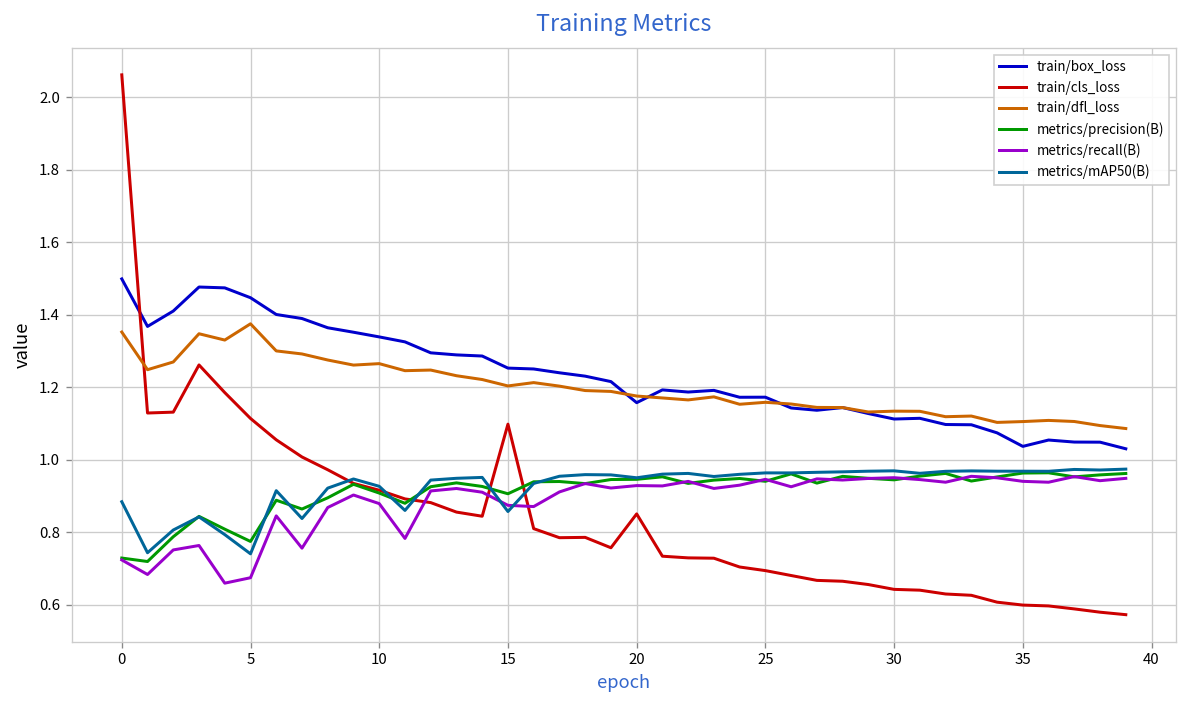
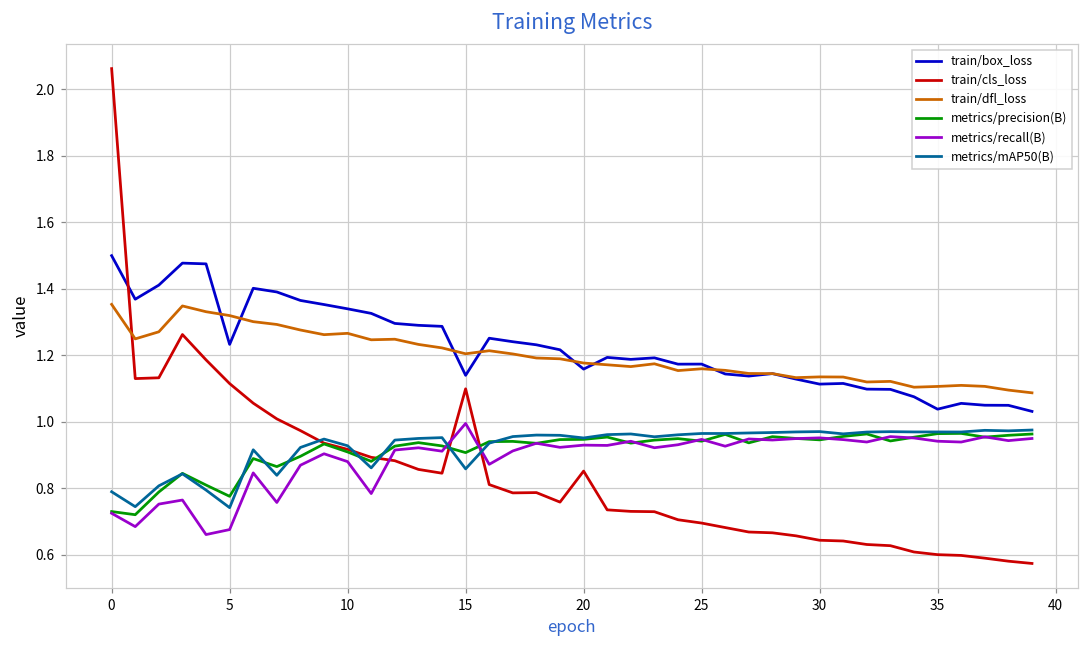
metrics/mAP50(B), 0: 0.88 -> 0.79
train/box_loss, 5: 1.45 -> 1.23
train/dfl_loss, 5: 1.38 -> 1.32
train/box_loss, 15: 1.25 -> 1.14
metrics/recall(B), 15: 0.87 -> 0.99
